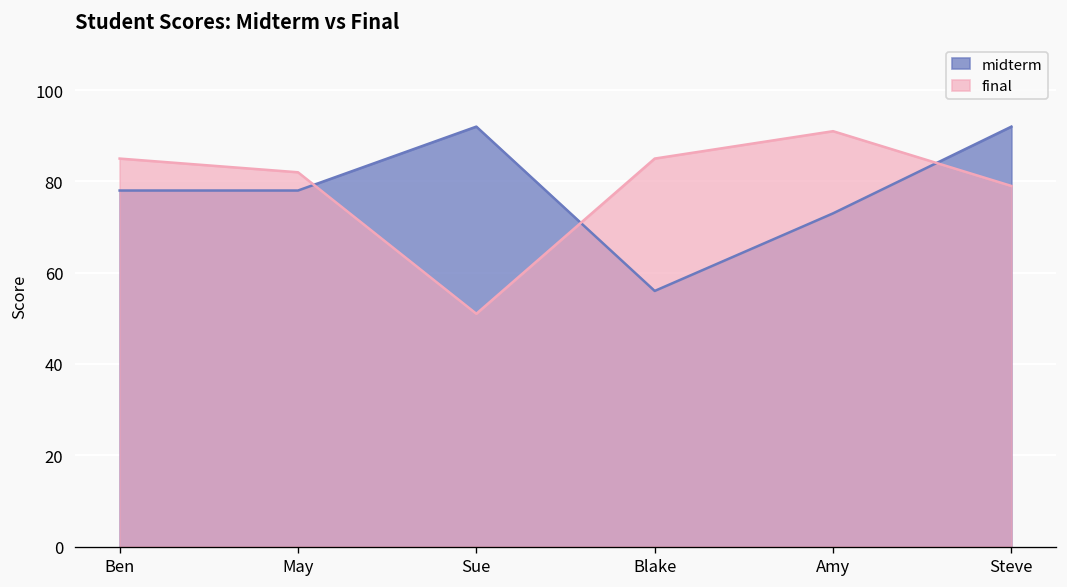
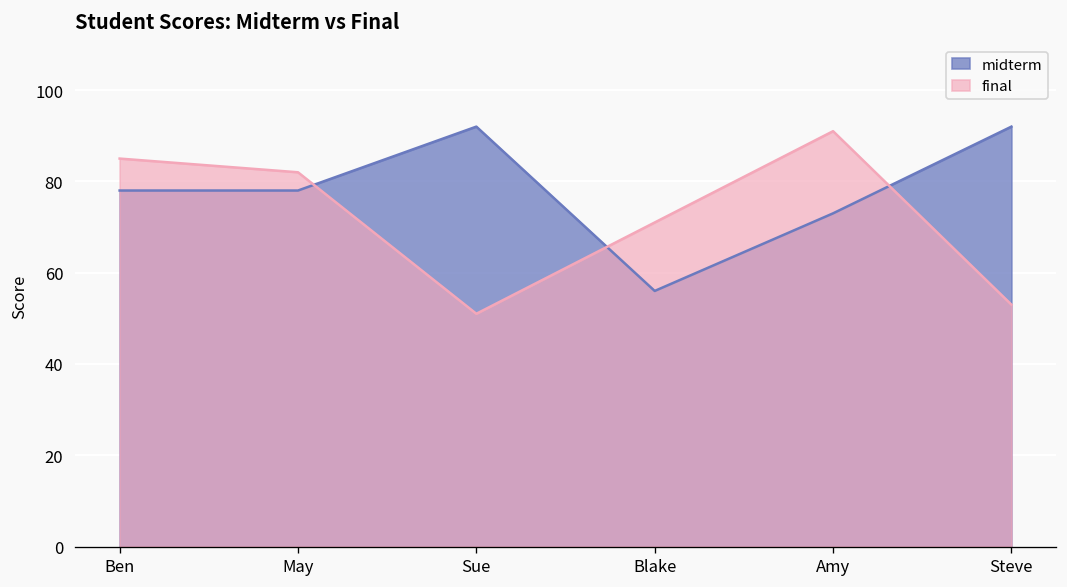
final, Blake: 85 -> 71
final, Steve: 79 -> 53
